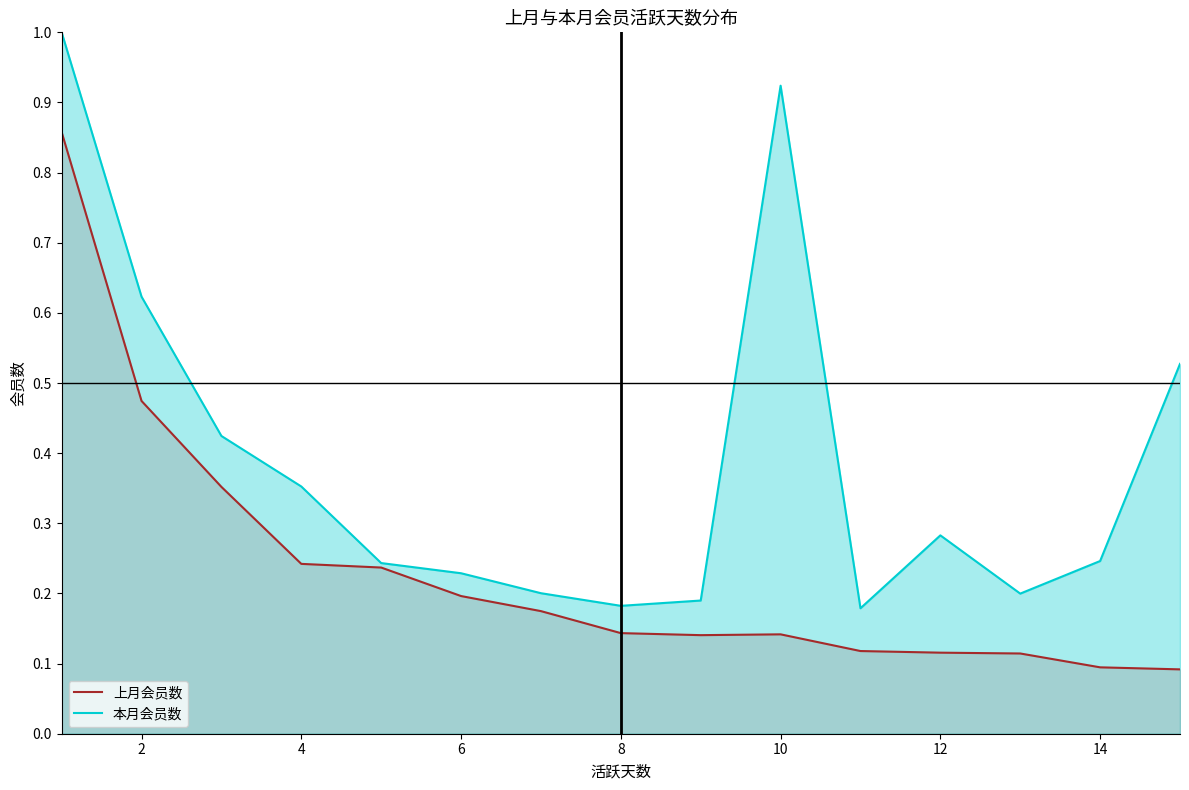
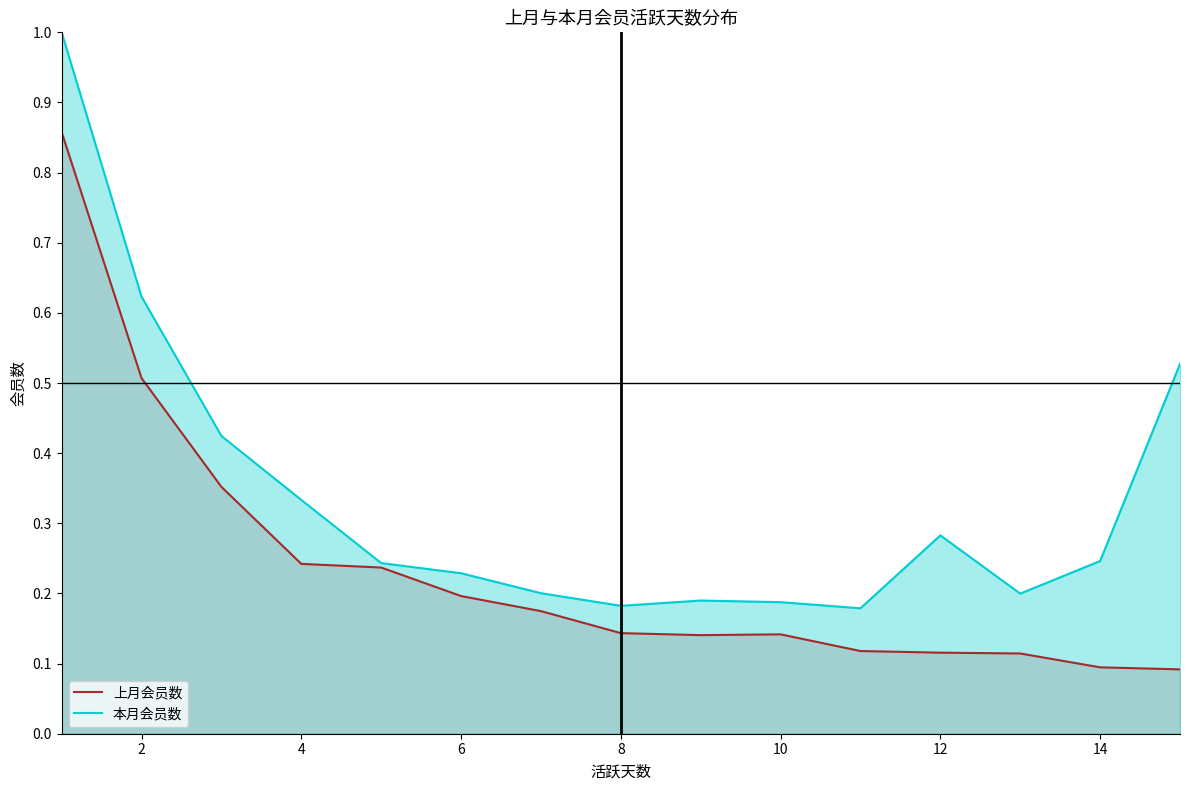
上月会员数, 2: 0.47 -> 0.51
本月会员数, 4: 0.35 -> 0.33
本月会员数, 10: 0.92 -> 0.19
